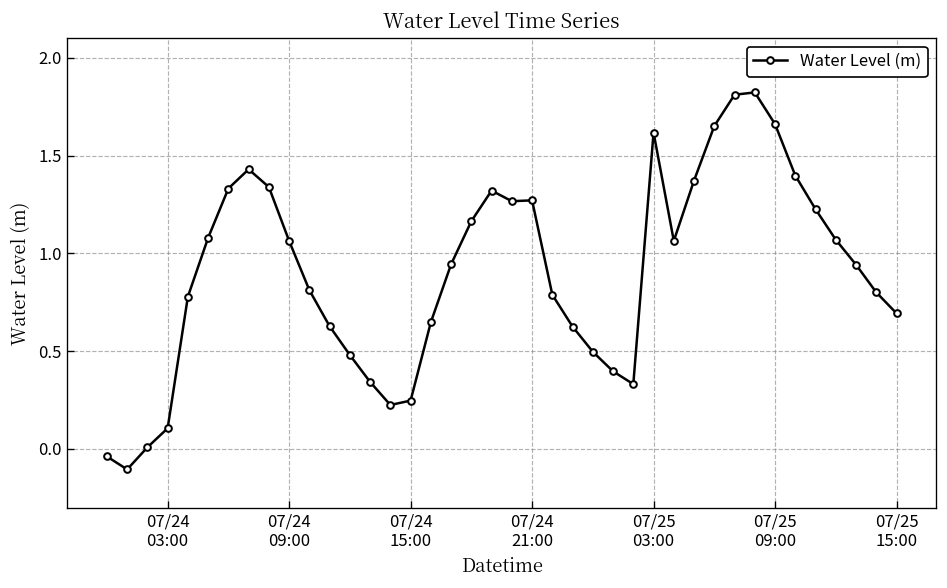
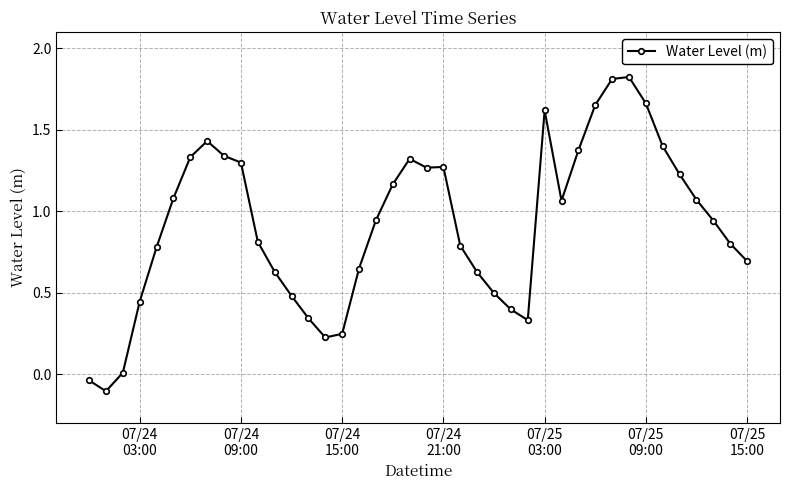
07/24 03:00: 0.11 -> 0.44
07/24 09:00: 1.06 -> 1.30
